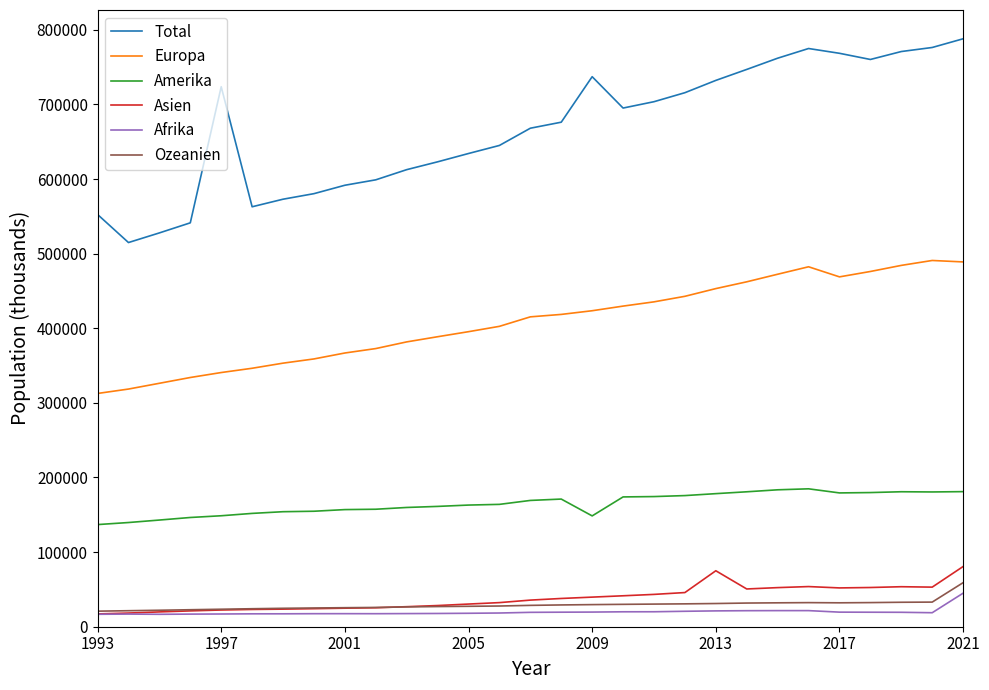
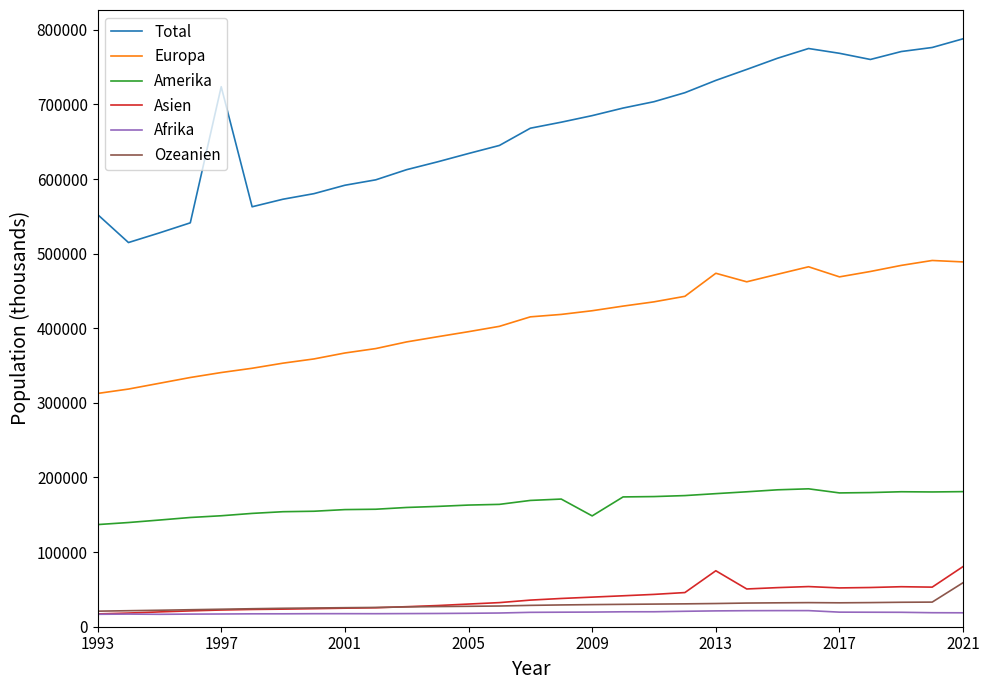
Total, 2009: 740000 -> 680000
Europa, 2013: 450000 -> 470000
Afrika, 2021: 40000 -> 20000
